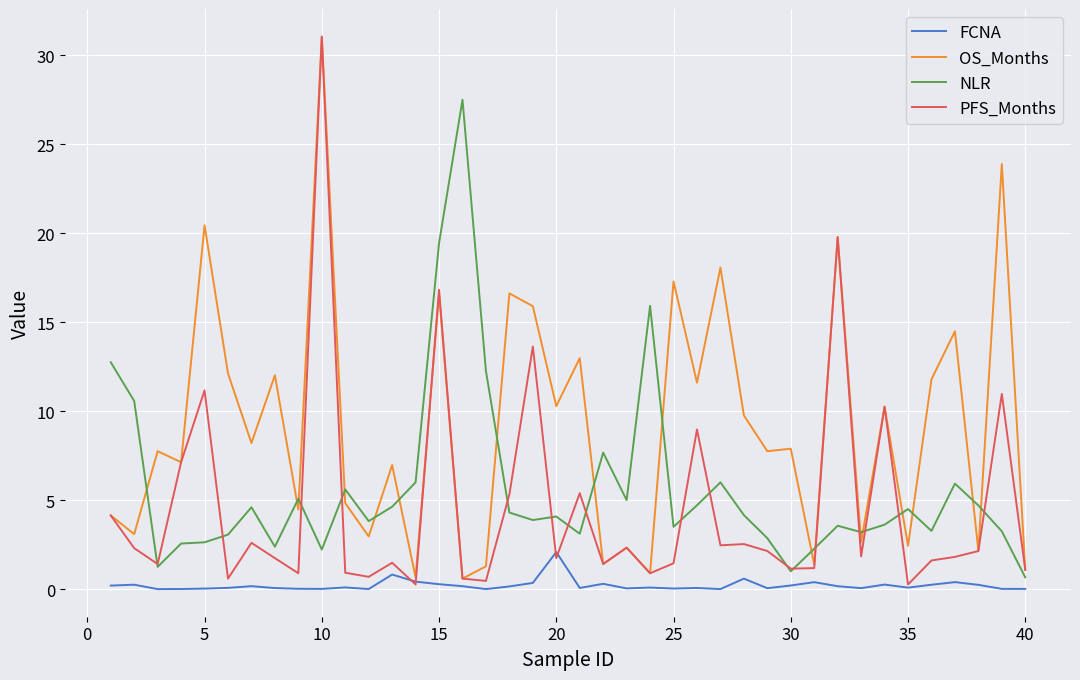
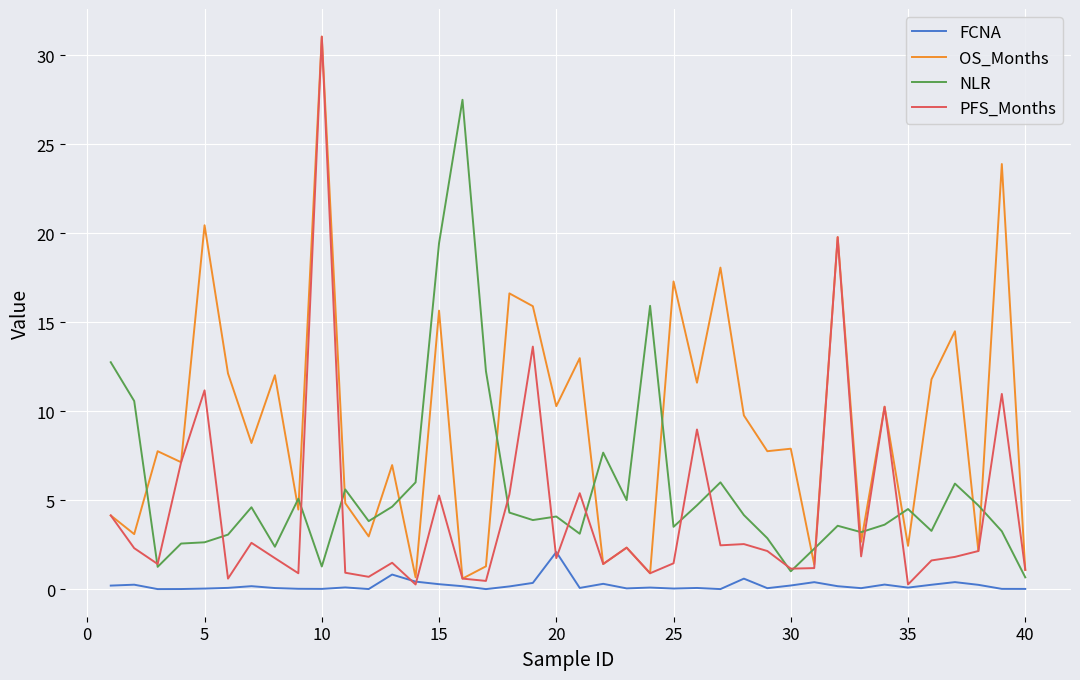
NLR, 10: 2.2 -> 1.3
OS_Months, 15: 16.6 -> 15.7
PFS_Months, 15: 16.8 -> 5.3
